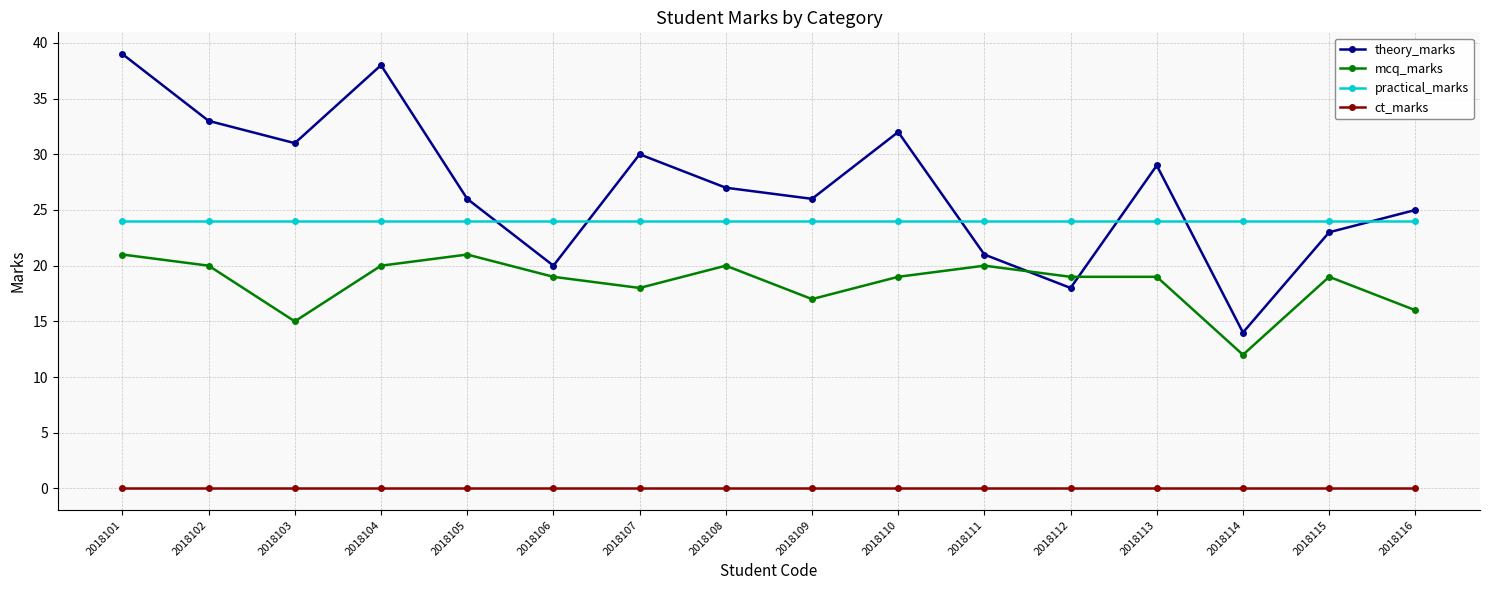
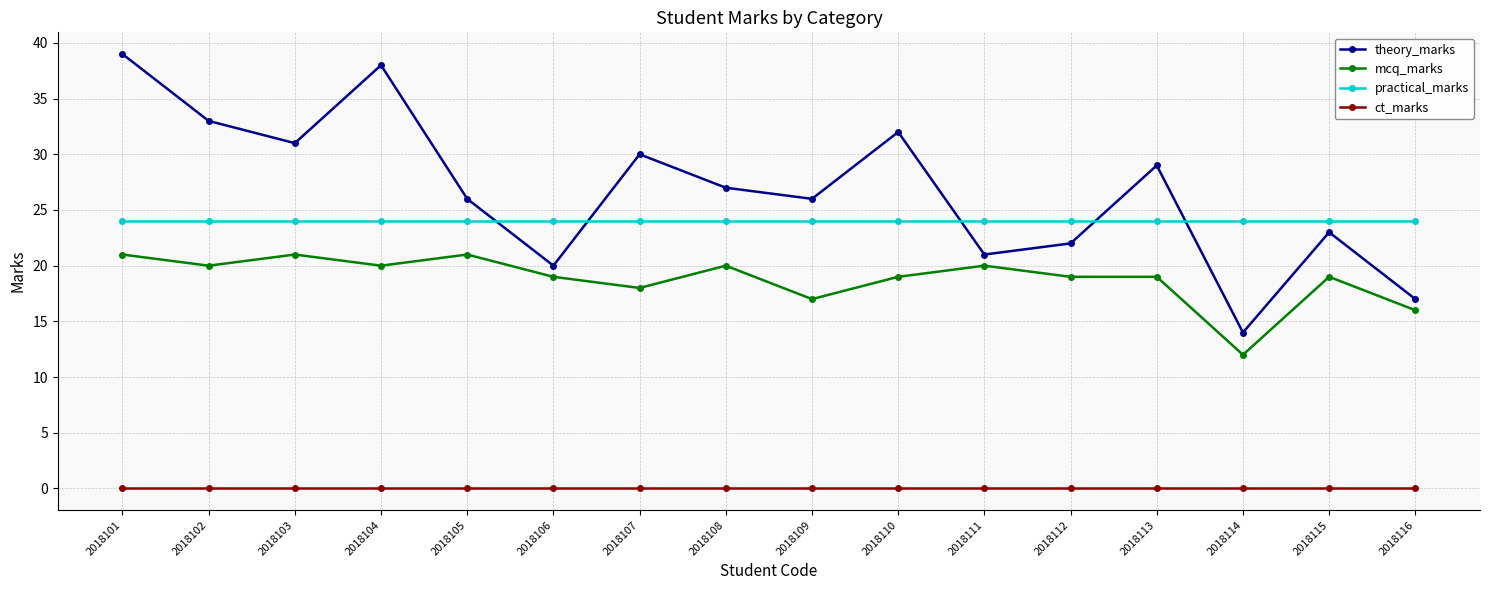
mcq_marks, 2018103: 15 -> 21
theory_marks, 2018112: 18 -> 22
theory_marks, 2018116: 25 -> 17
